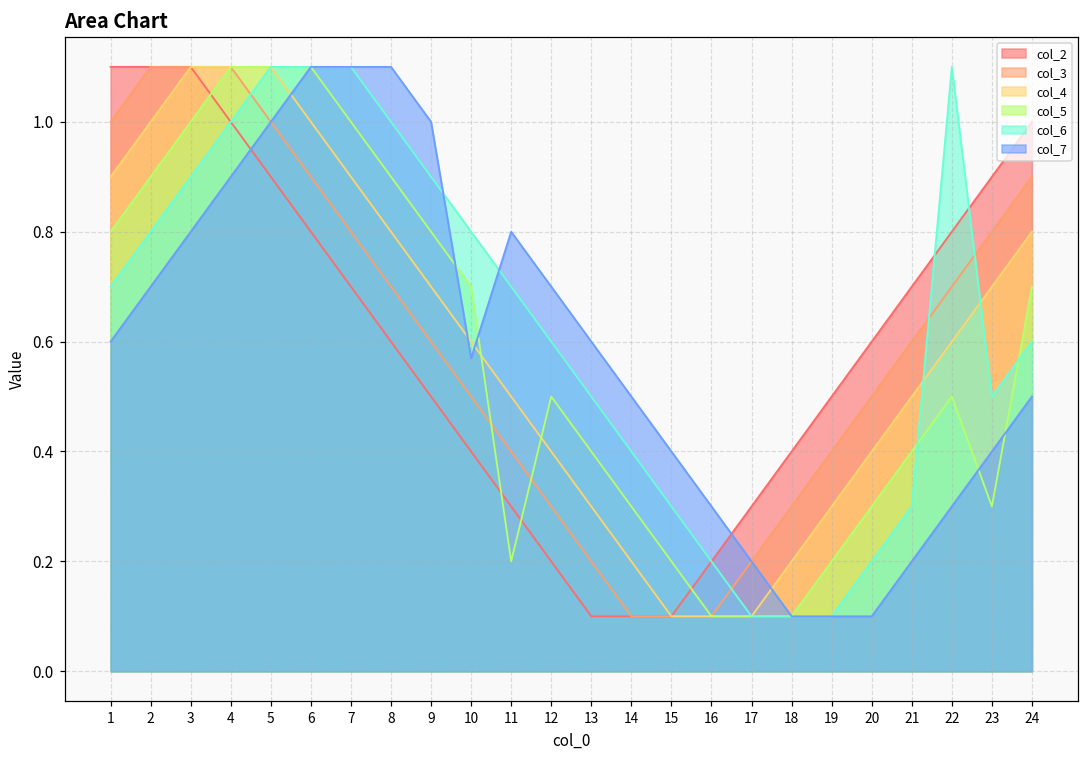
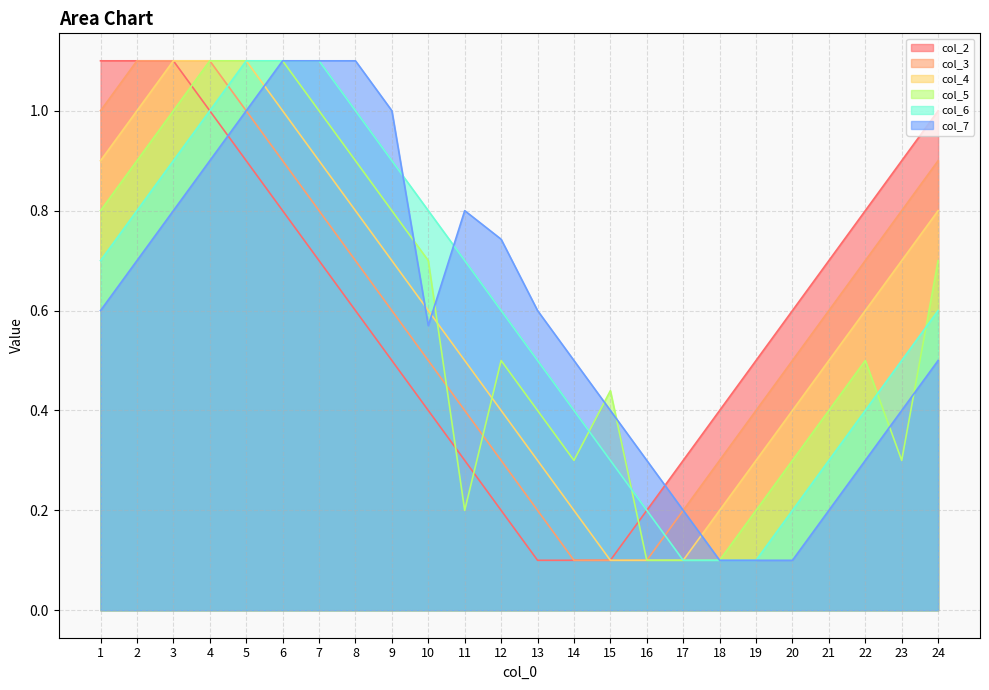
col_7, 12: 0.70 -> 0.74
col_5, 15: 0.20 -> 0.44
col_6, 22: 1.1 -> 0.4
